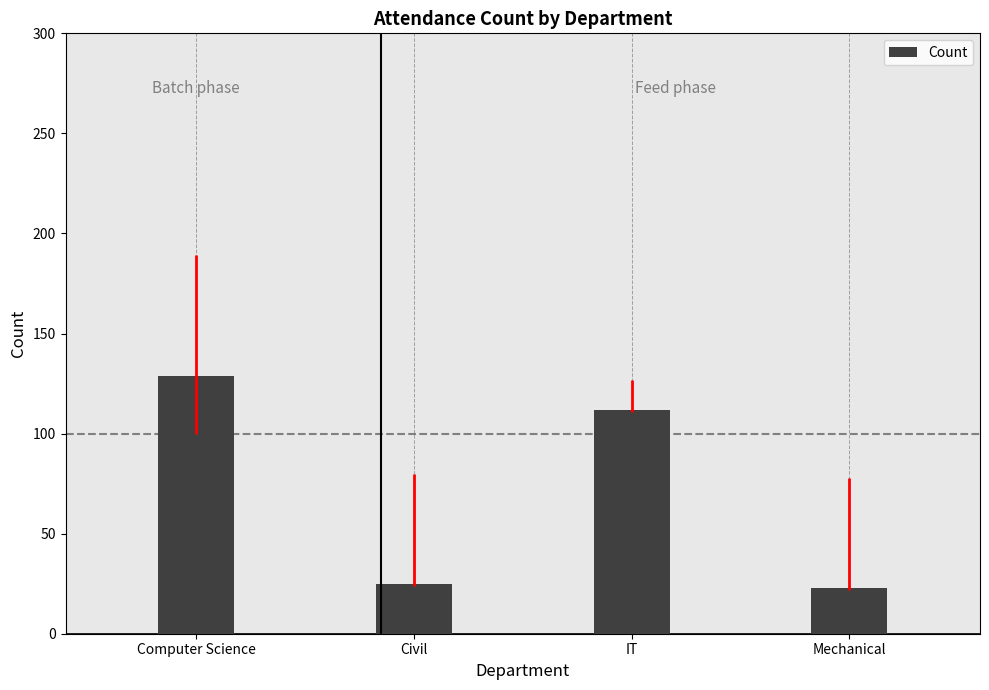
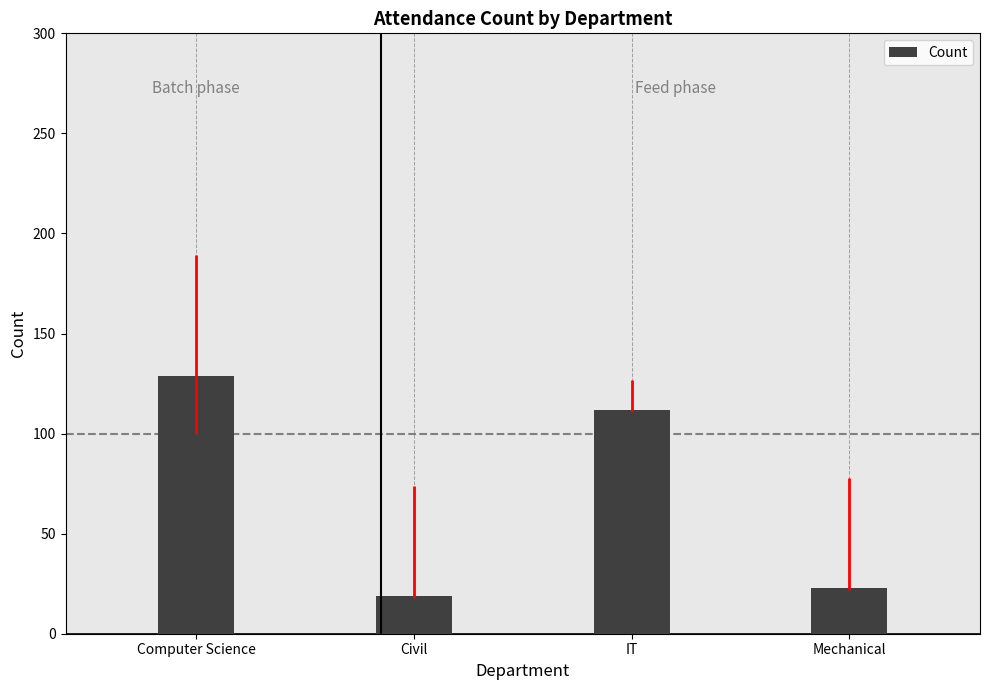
Civil: 25 -> 19
